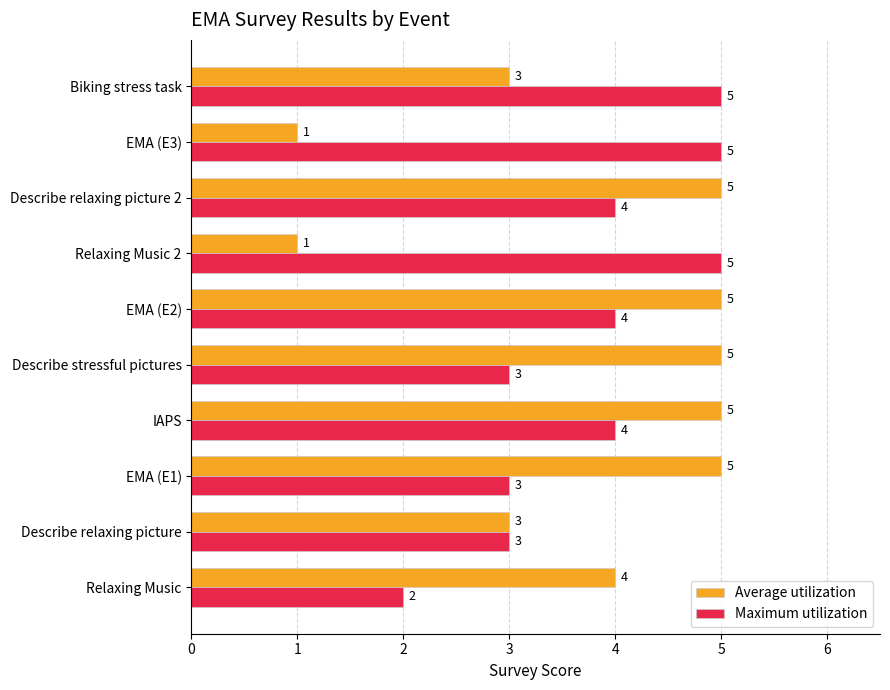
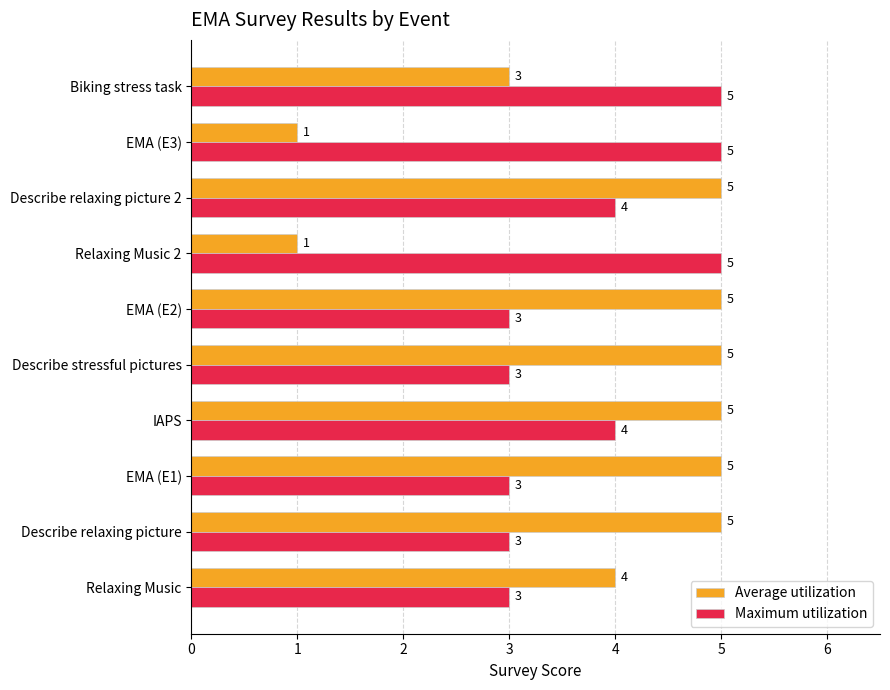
Maximum utilization, EMA (E2): 4 -> 3
Average utilization, Describe relaxing picture: 3 -> 5
Maximum utilization, Relaxing Music: 2 -> 3
